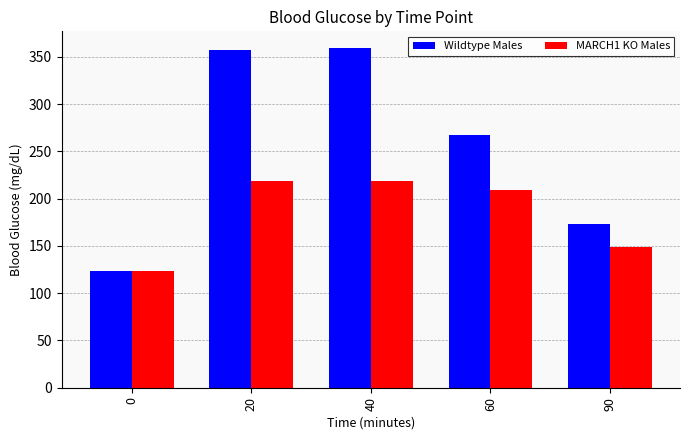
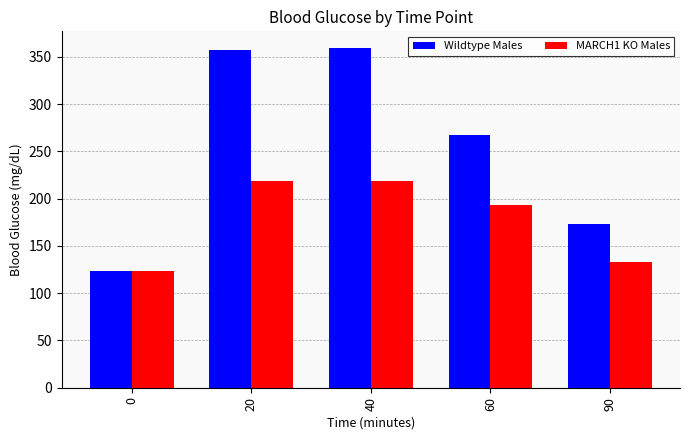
MARCH1 KO Males, 60: 210 -> 190
MARCH1 KO Males, 90: 150 -> 130
